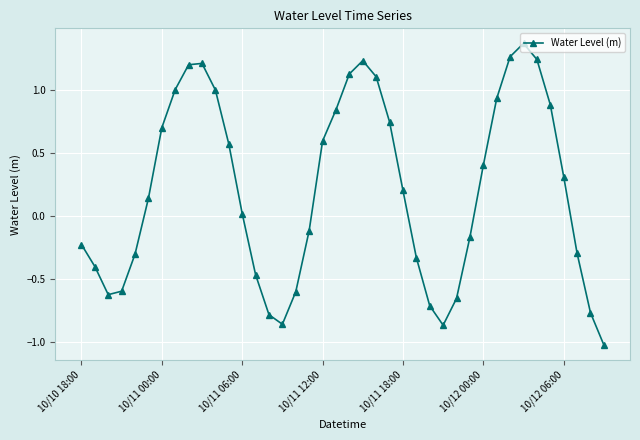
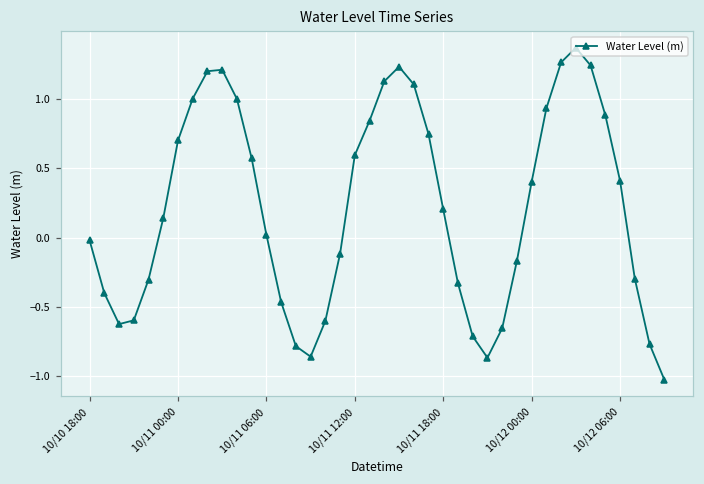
10/10 18:00: -0.23 -> -0.02
10/12 06:00: 0.31 -> 0.41
